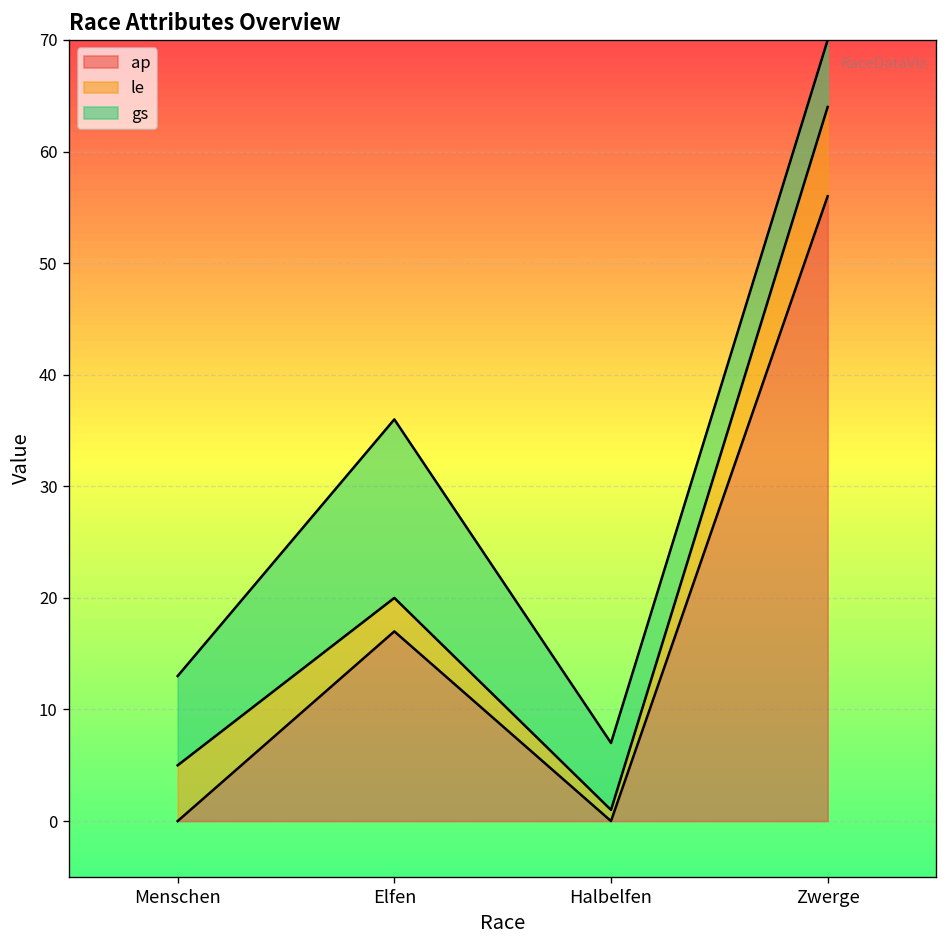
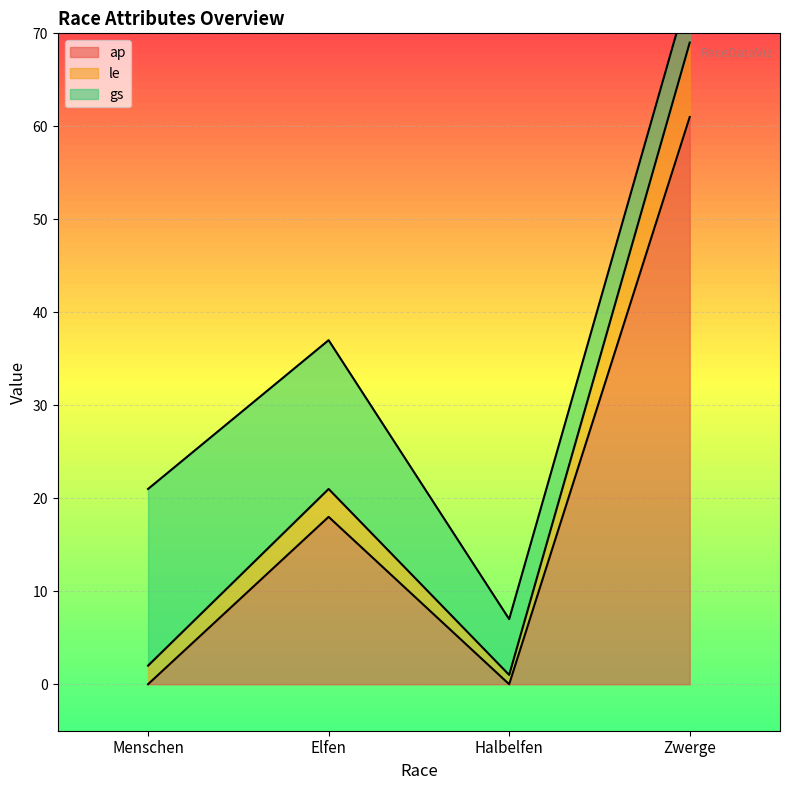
le, Menschen: 5 -> 2
gs, Menschen: 8 -> 19
ap, Elfen: 17 -> 18
ap, Zwerge: 56 -> 61
